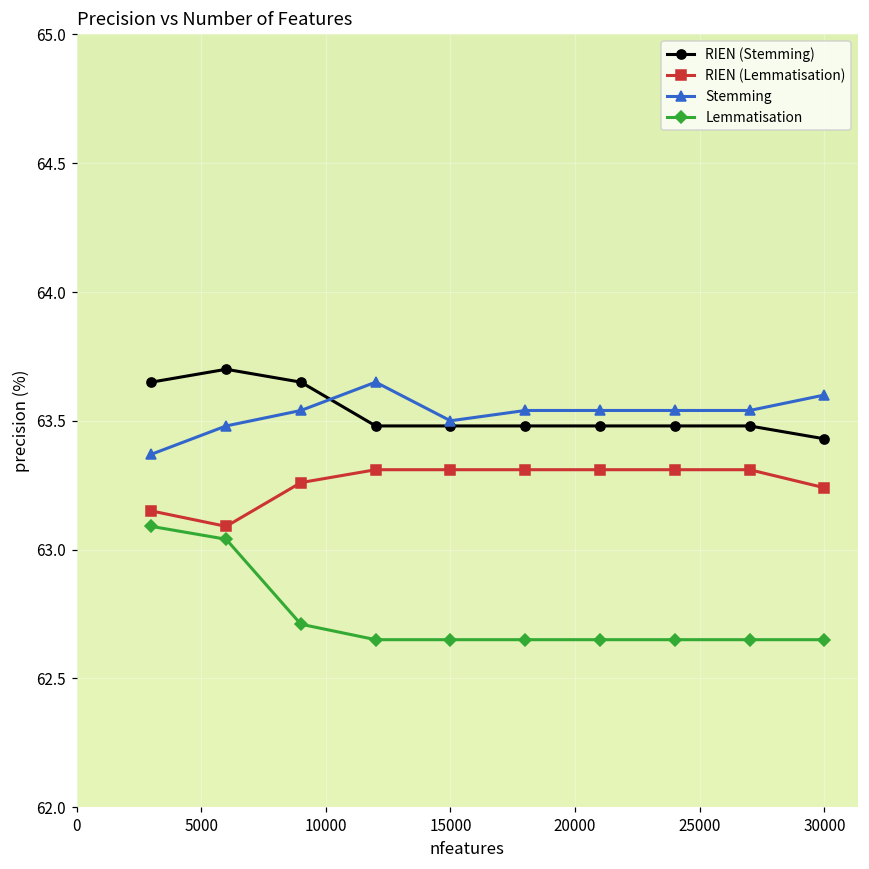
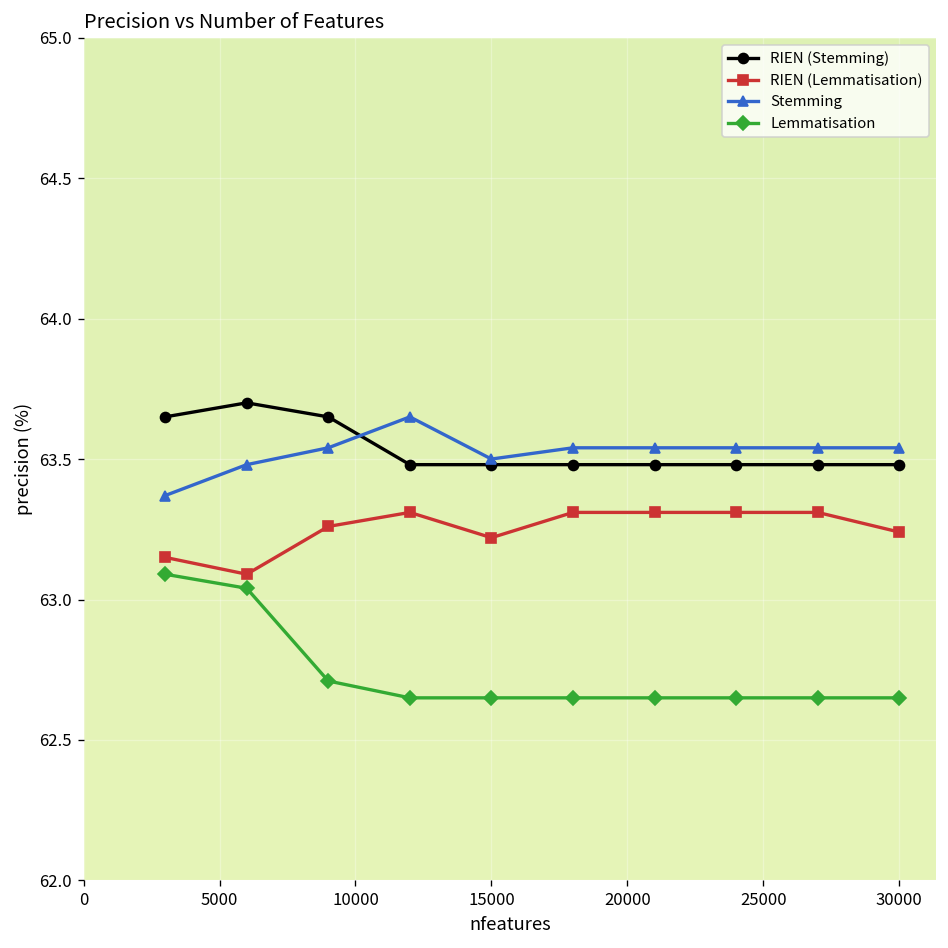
RIEN (Lemmatisation), 15000: 63.31 -> 63.22
RIEN (Stemming), 30000: 63.43 -> 63.48
Stemming, 30000: 63.60 -> 63.54
